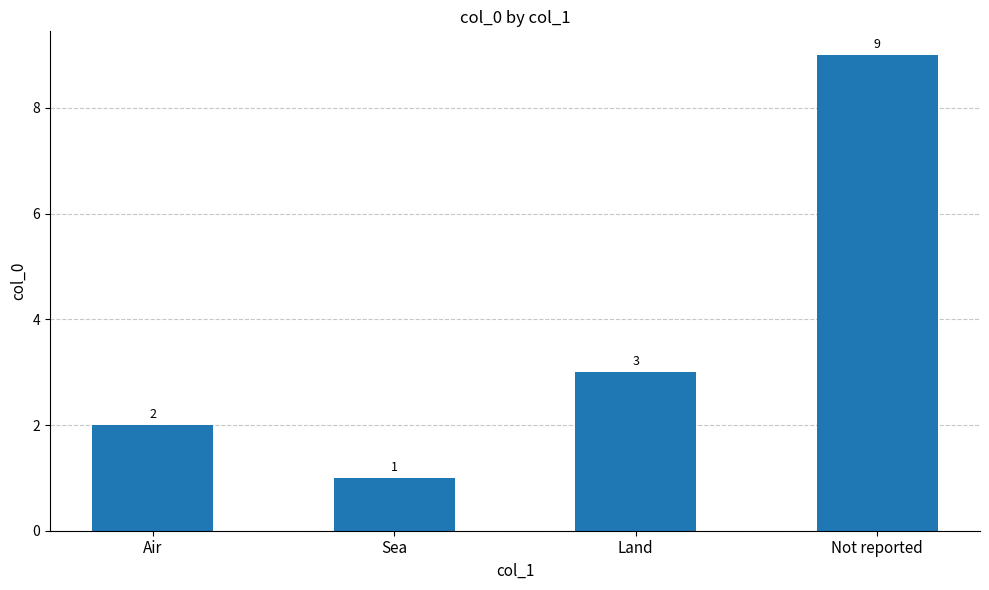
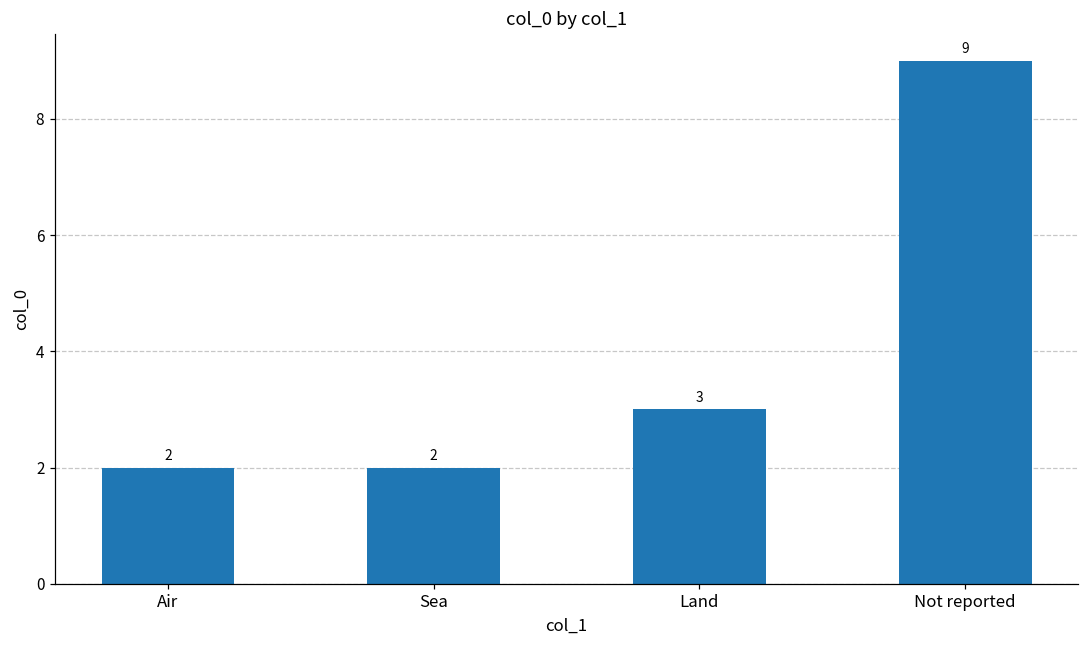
Sea: 1 -> 2
